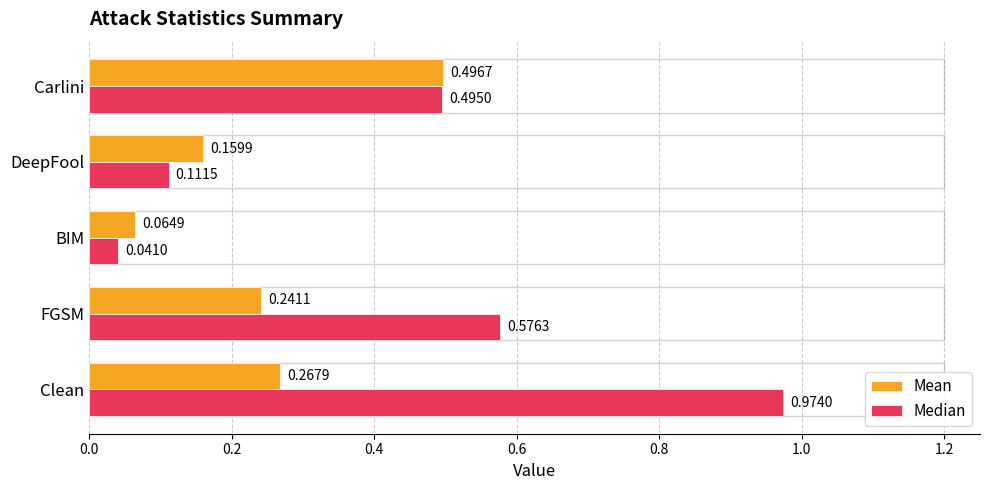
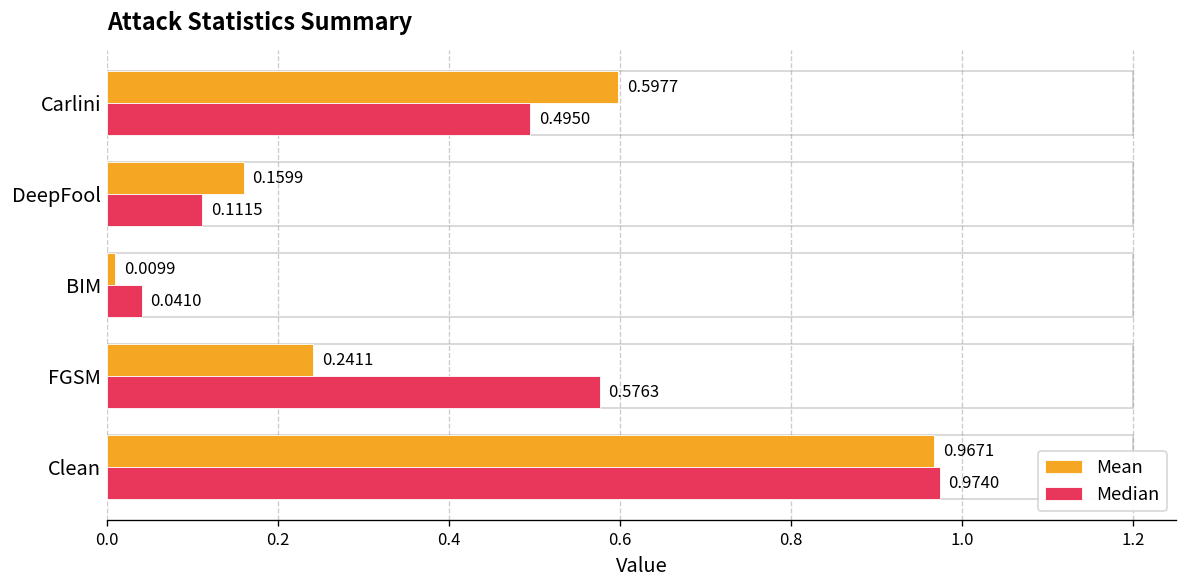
Mean, Carlini: 0.4967 -> 0.5977
Mean, BIM: 0.0649 -> 0.0099
Mean, Clean: 0.2679 -> 0.9671
